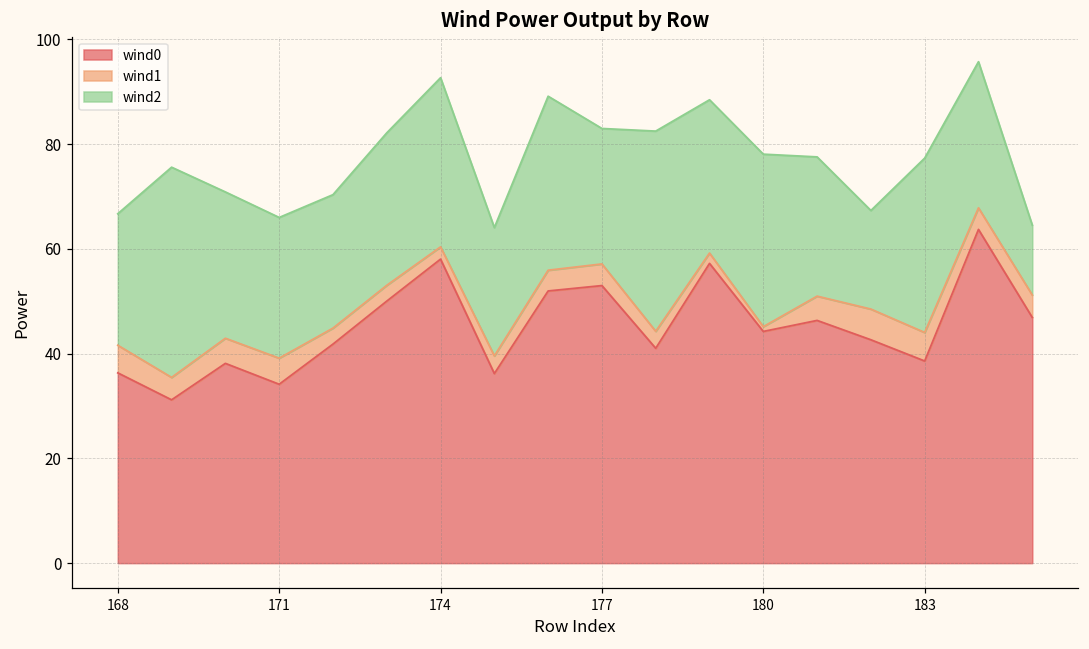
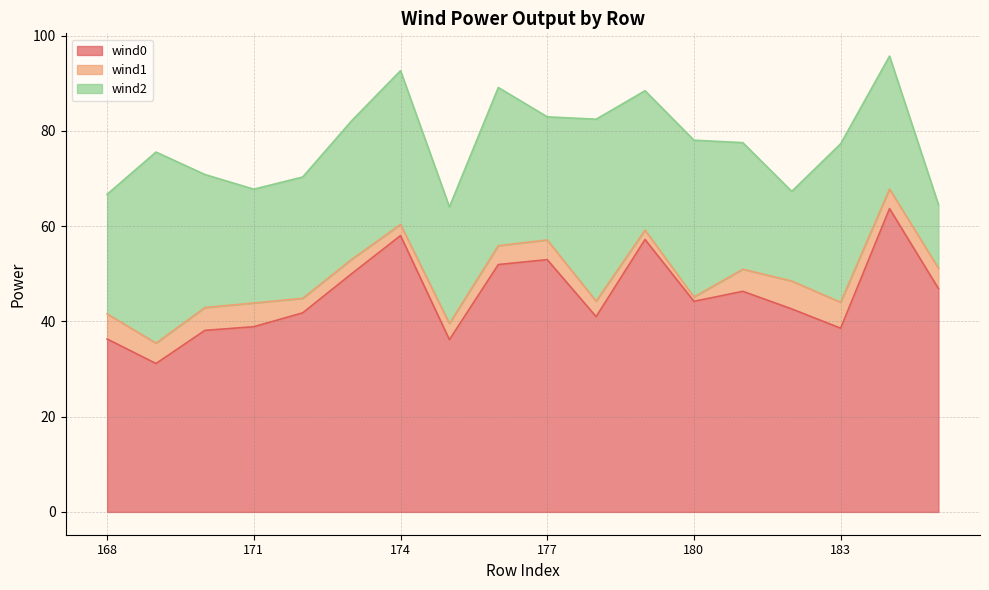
wind0, 171: 34 -> 39
wind2, 171: 27 -> 24
